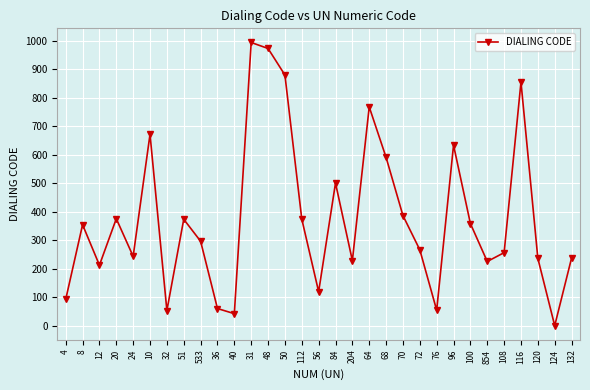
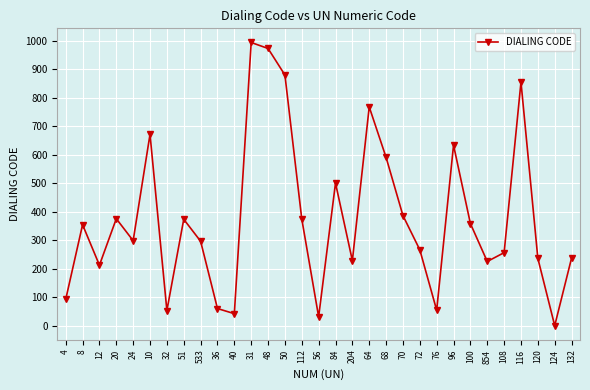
24: 240 -> 300
56: 120 -> 30
